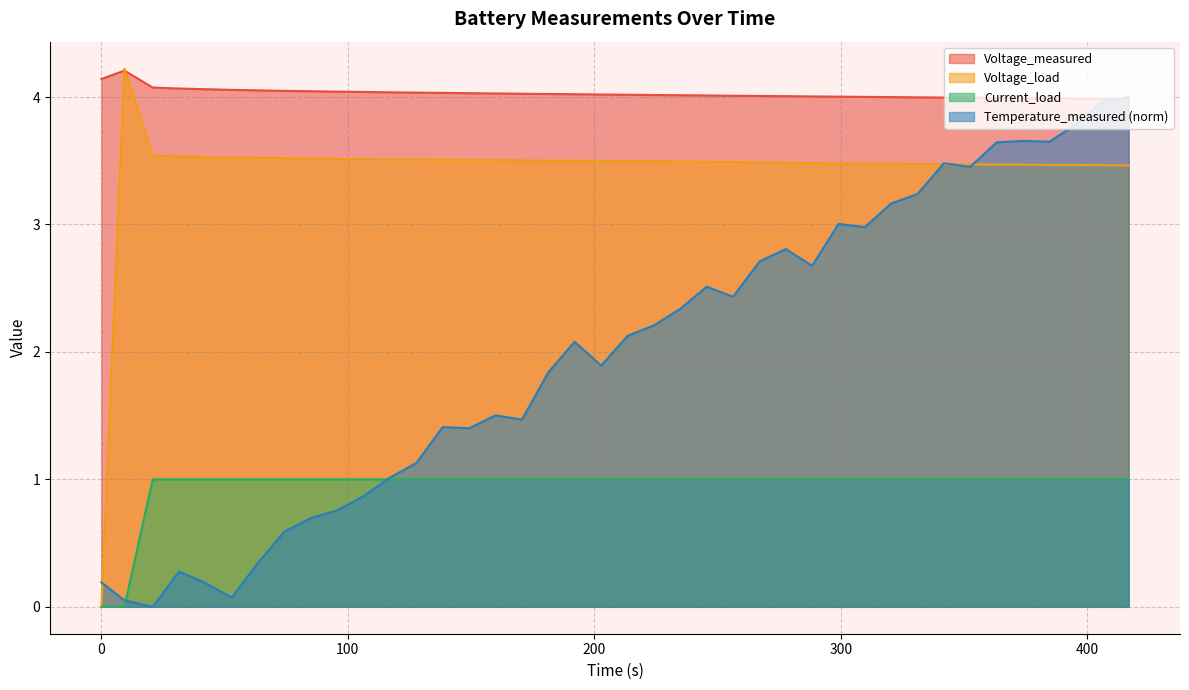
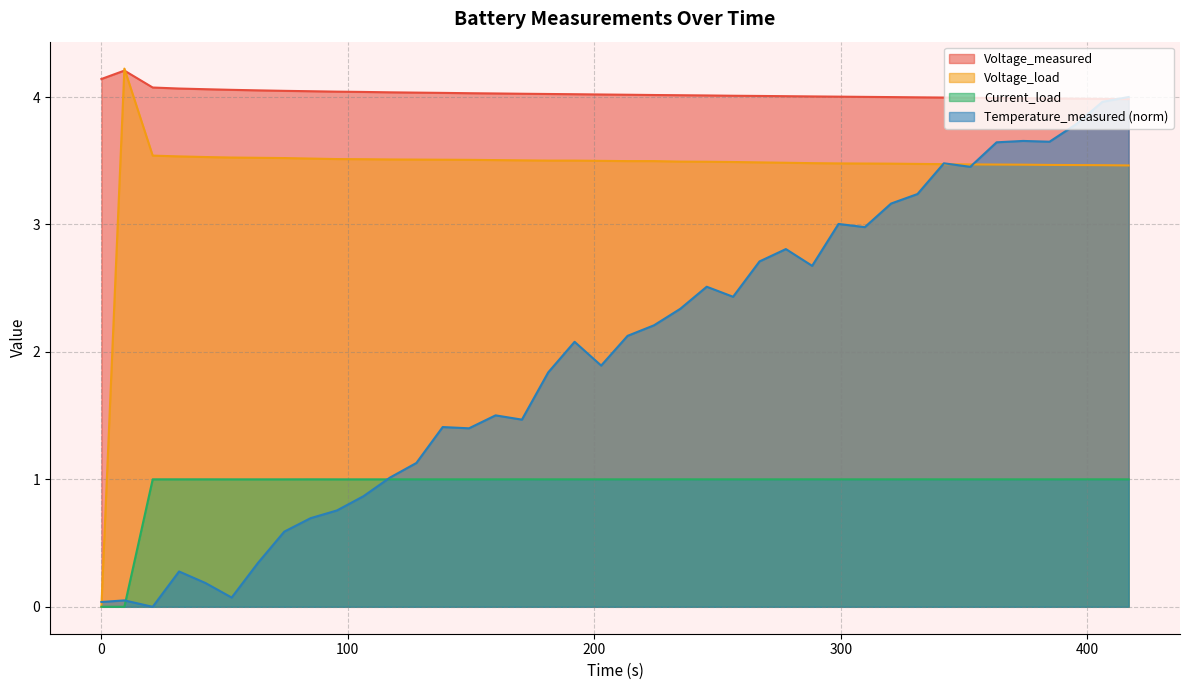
Temperature_measured (norm), 0: 0.19 -> 0.04
